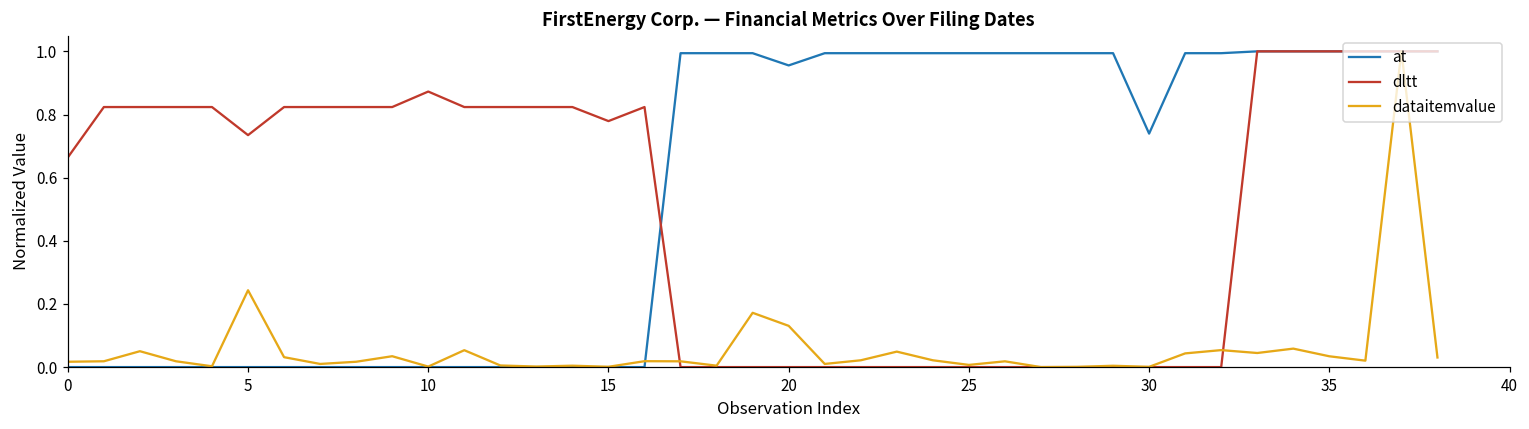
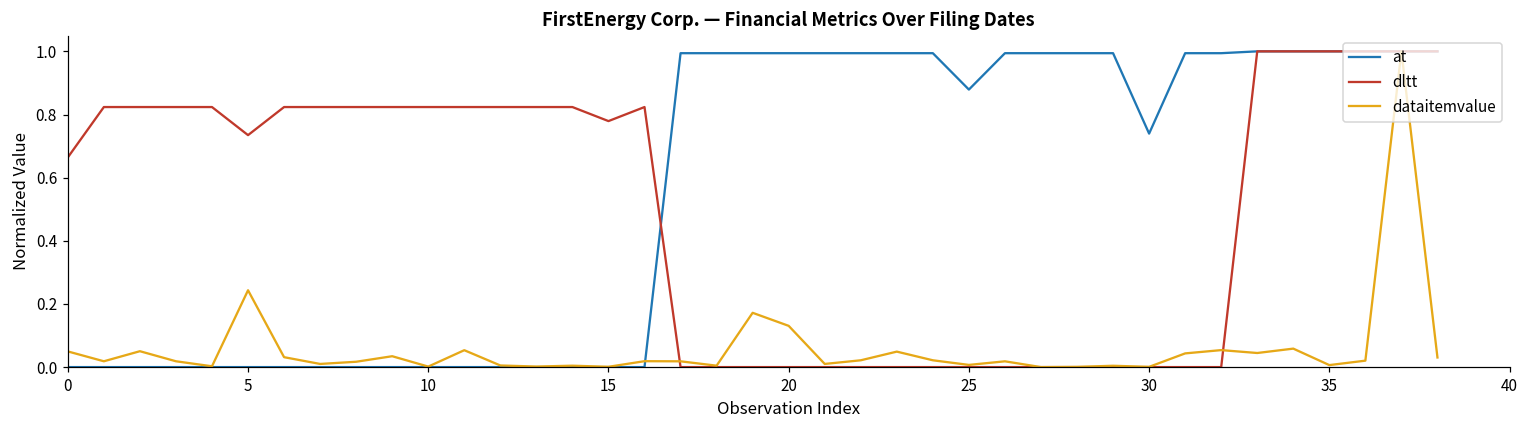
dataitemvalue, 0: 0.02 -> 0.05
dltt, 10: 0.87 -> 0.82
at, 20: 0.96 -> 0.99
at, 25: 0.99 -> 0.88
dataitemvalue, 35: 0.03 -> 0.01
